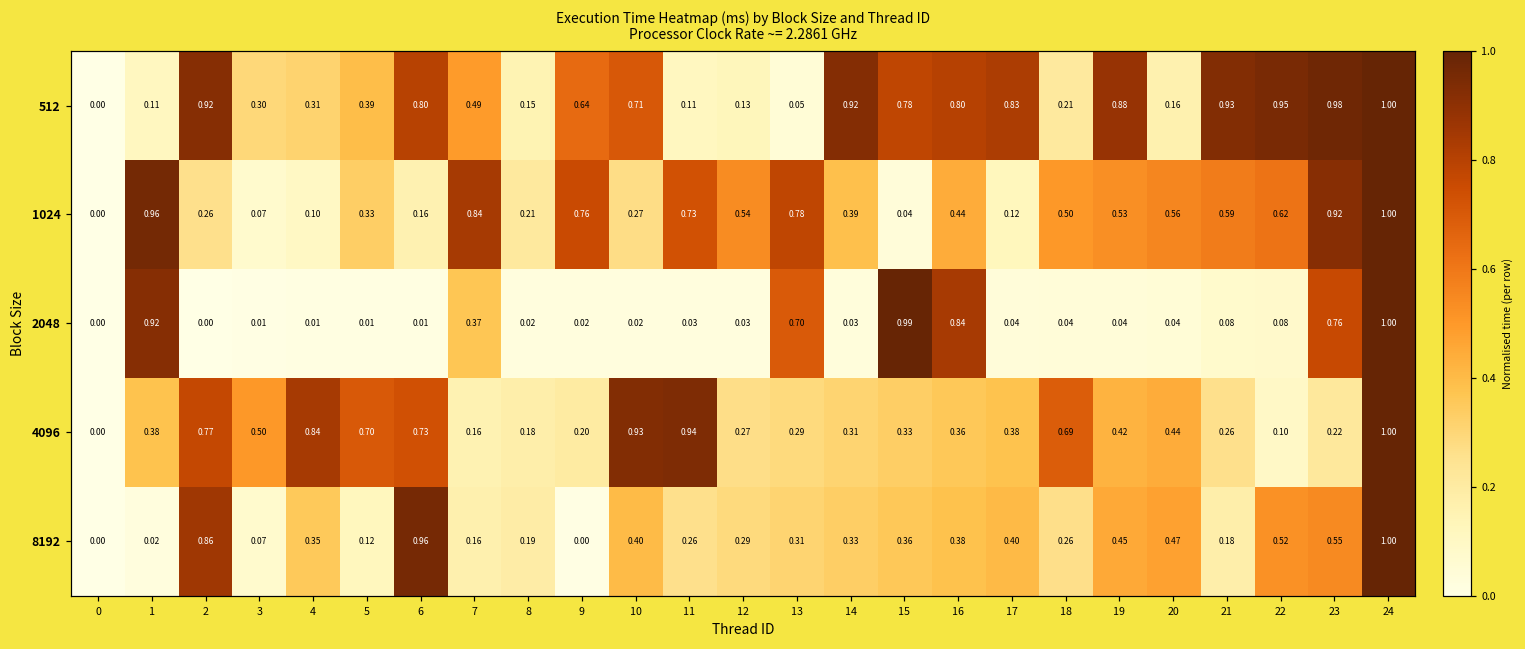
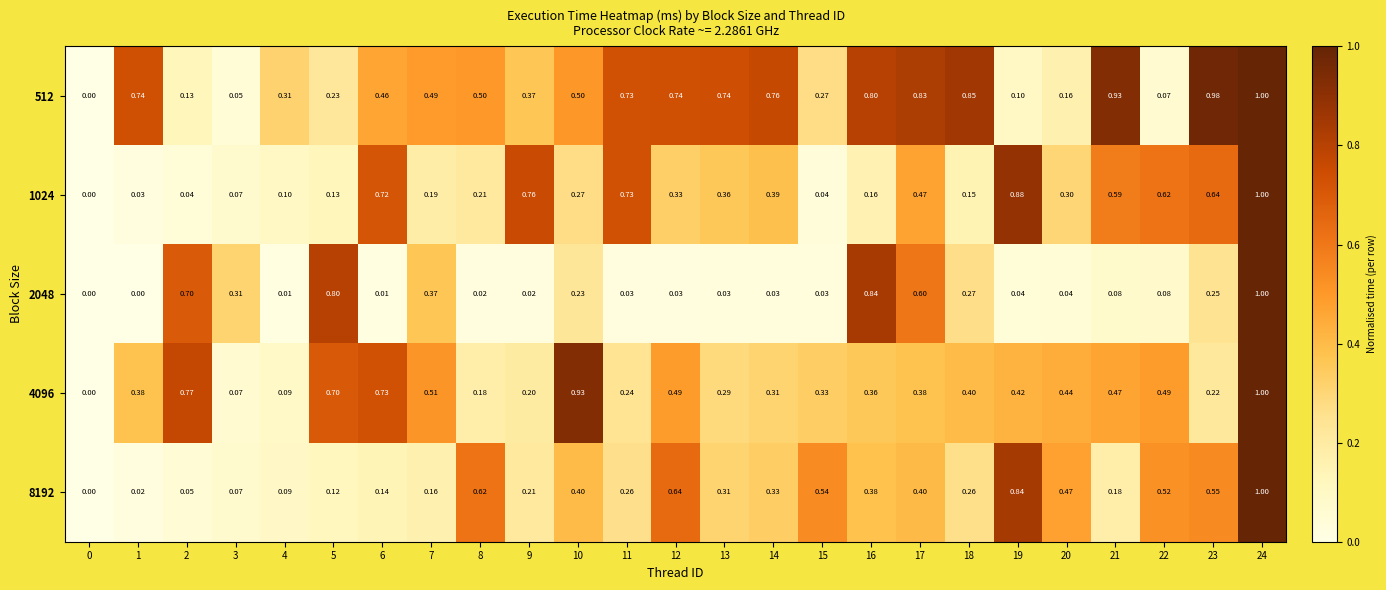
512, 1: 0.11 -> 0.74
512, 2: 0.92 -> 0.13
512, 3: 0.30 -> 0.05
512, 5: 0.39 -> 0.23
512, 6: 0.80 -> 0.46
512, 8: 0.15 -> 0.50
512, 9: 0.64 -> 0.37
512, 10: 0.71 -> 0.50
512, 11: 0.11 -> 0.73
512, 12: 0.13 -> 0.74
512, 13: 0.05 -> 0.74
512, 14: 0.92 -> 0.76
512, 15: 0.78 -> 0.27
512, 18: 0.21 -> 0.85
512, 19: 0.88 -> 0.10
512, 22: 0.95 -> 0.07
1024, 1: 0.96 -> 0.03
1024, 2: 0.26 -> 0.04
1024, 5: 0.33 -> 0.13
1024, 6: 0.16 -> 0.72
1024, 7: 0.84 -> 0.19
1024, 12: 0.54 -> 0.33
1024, 13: 0.78 -> 0.36
1024, 16: 0.44 -> 0.16
1024, 17: 0.12 -> 0.47
1024, 18: 0.50 -> 0.15
1024, 19: 0.53 -> 0.88
1024, 20: 0.56 -> 0.30
1024, 23: 0.92 -> 0.64
2048, 1: 0.92 -> 0.00
2048, 2: 0.00 -> 0.70
2048, 3: 0.01 -> 0.31
2048, 5: 0.01 -> 0.80
2048, 10: 0.02 -> 0.23
2048, 13: 0.70 -> 0.03
2048, 15: 0.99 -> 0.03
2048, 17: 0.04 -> 0.60
2048, 18: 0.04 -> 0.27
2048, 23: 0.76 -> 0.25
4096, 3: 0.50 -> 0.07
4096, 4: 0.84 -> 0.09
4096, 7: 0.16 -> 0.51
4096, 11: 0.94 -> 0.24
4096, 12: 0.27 -> 0.49
4096, 18: 0.69 -> 0.40
4096, 21: 0.26 -> 0.47
4096, 22: 0.10 -> 0.49
8192, 2: 0.86 -> 0.05
8192, 4: 0.35 -> 0.09
8192, 6: 0.96 -> 0.14
8192, 8: 0.19 -> 0.62
8192, 9: 0.00 -> 0.21
8192, 12: 0.29 -> 0.64
8192, 15: 0.36 -> 0.54
8192, 19: 0.45 -> 0.84
